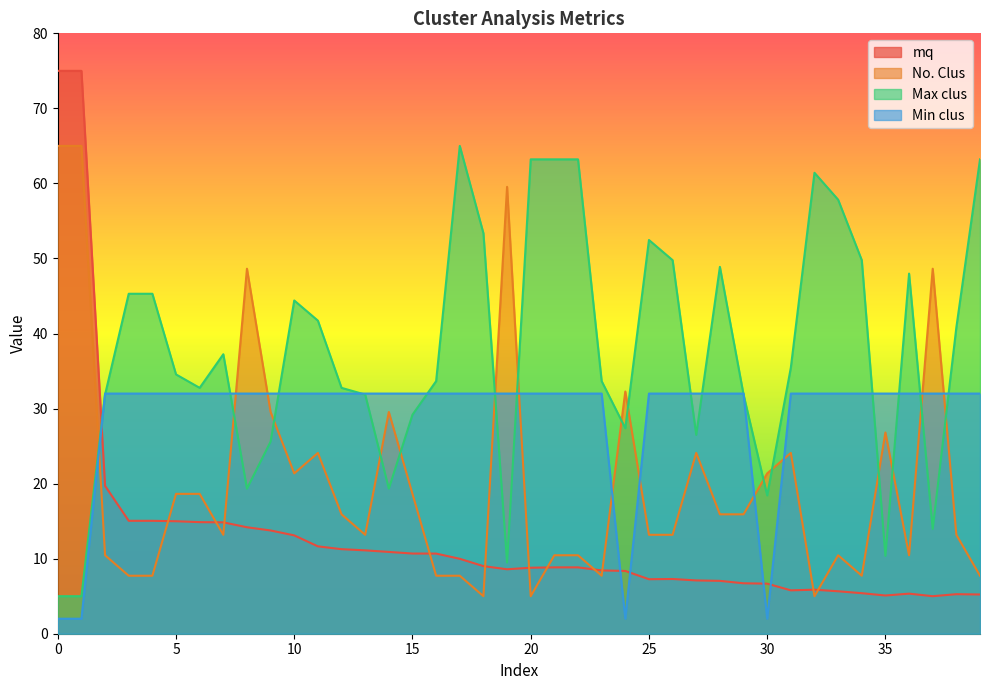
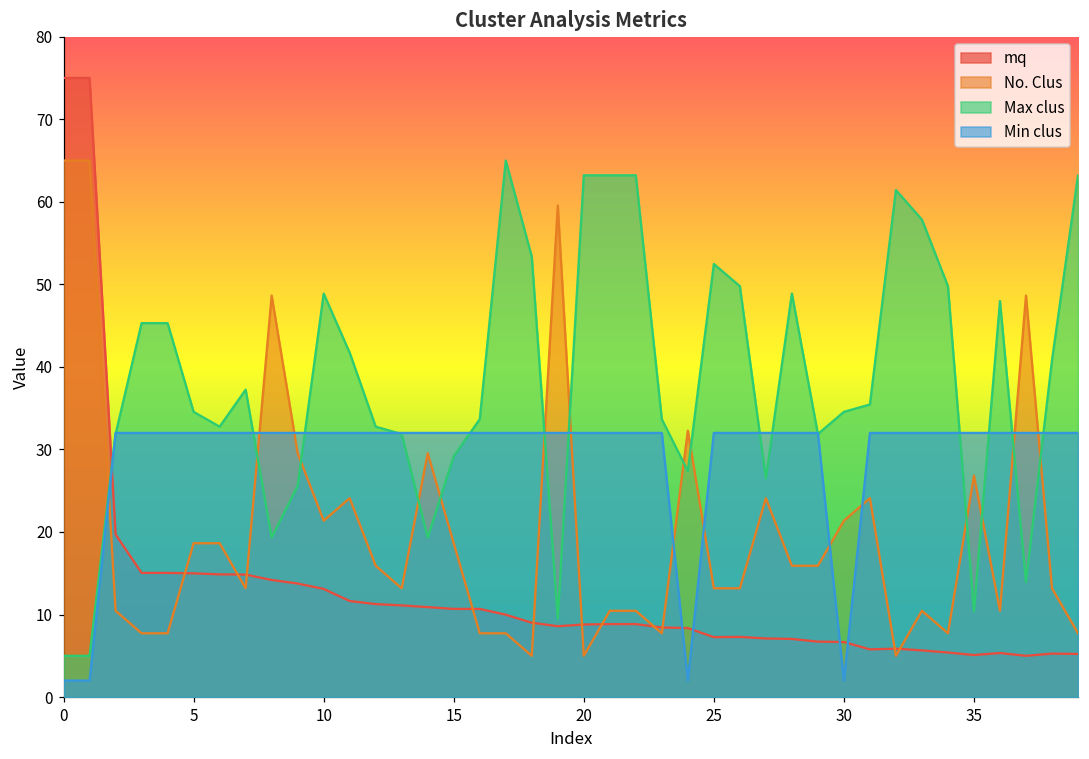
Max clus, 10: 44 -> 49
Max clus, 30: 18 -> 35
